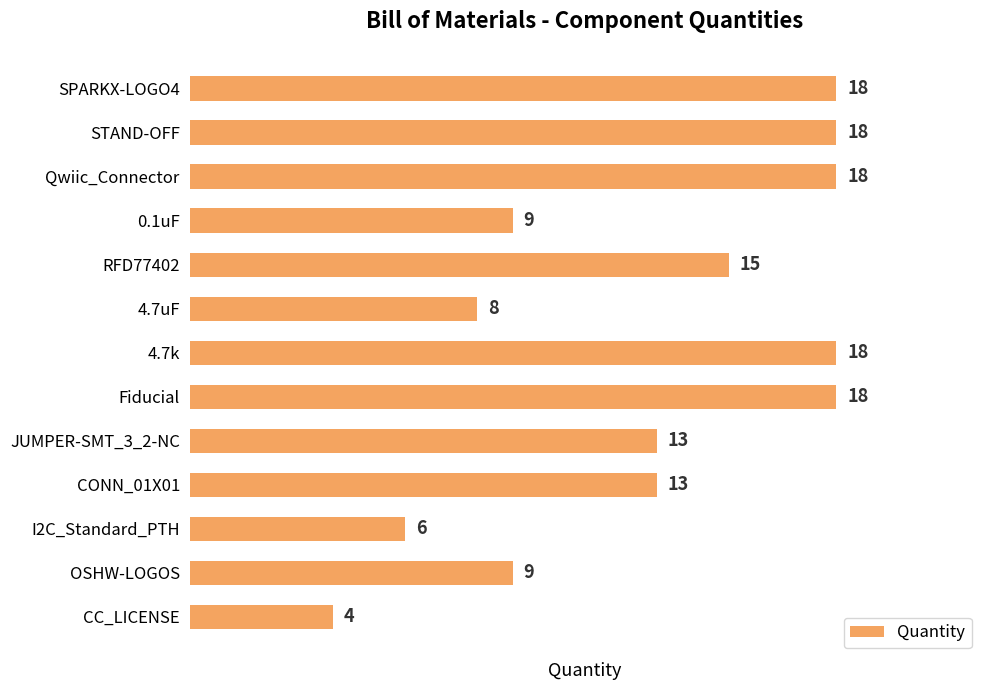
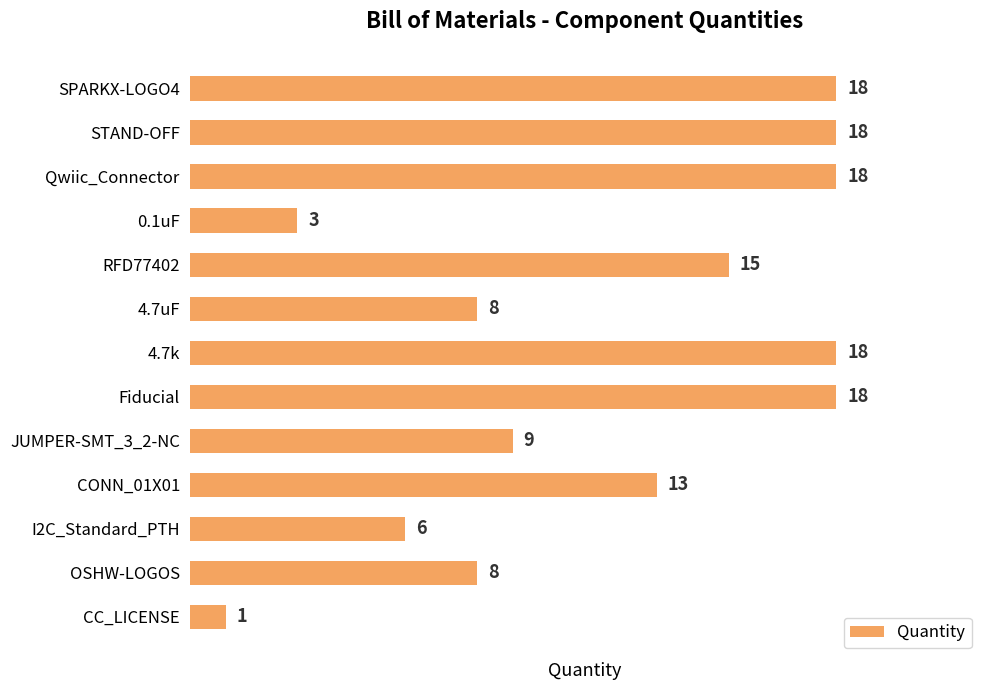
0.1uF: 9 -> 3
JUMPER-SMT_3_2-NC: 13 -> 9
OSHW-LOGOS: 9 -> 8
CC_LICENSE: 4 -> 1
